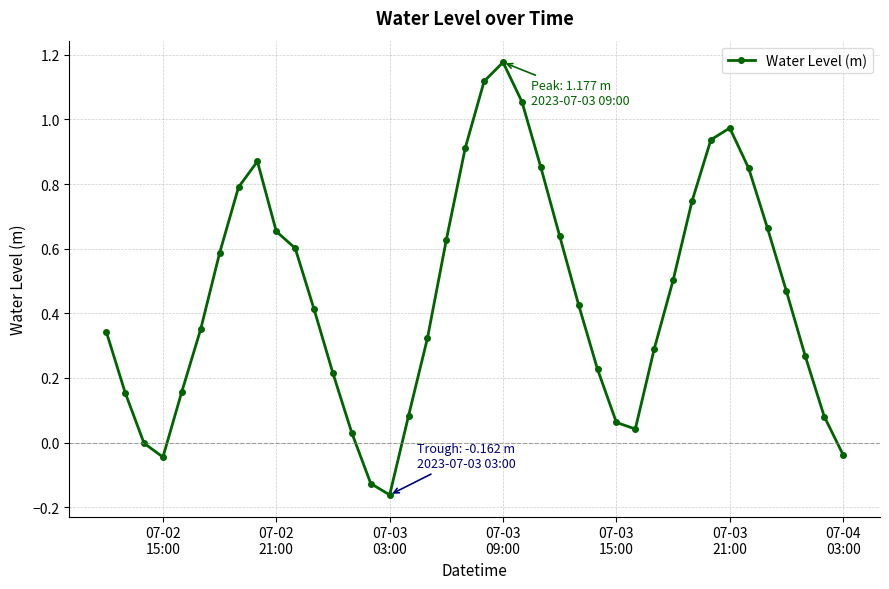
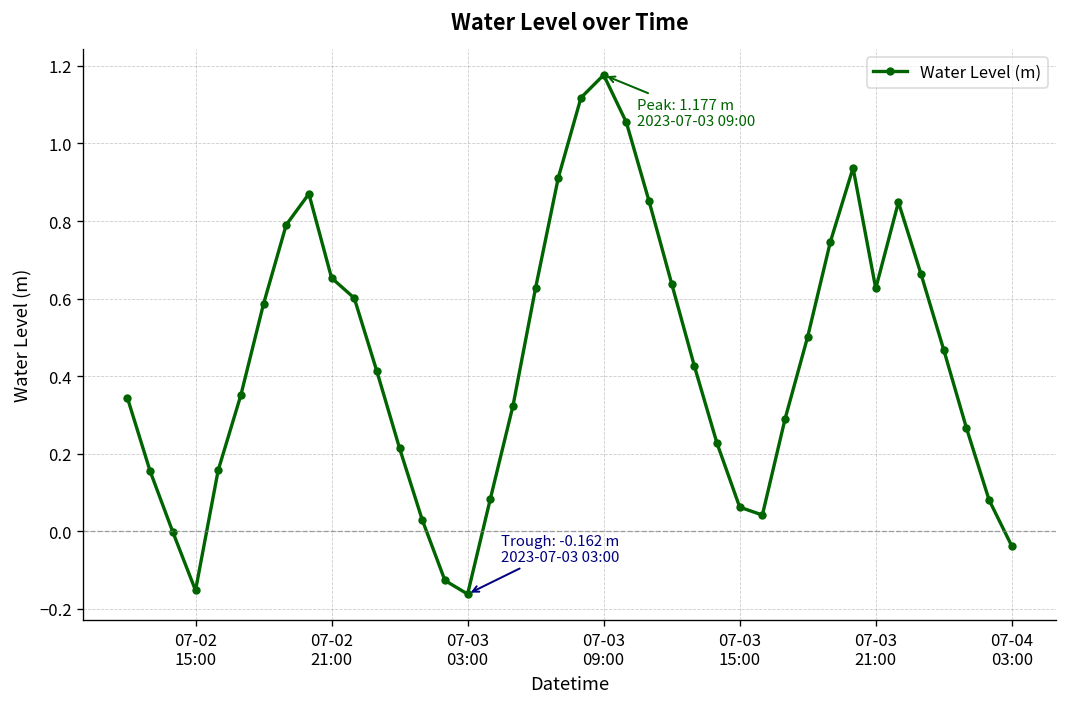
07-02 15:00: -0.05 -> -0.15
07-03 21:00: 0.97 -> 0.63
